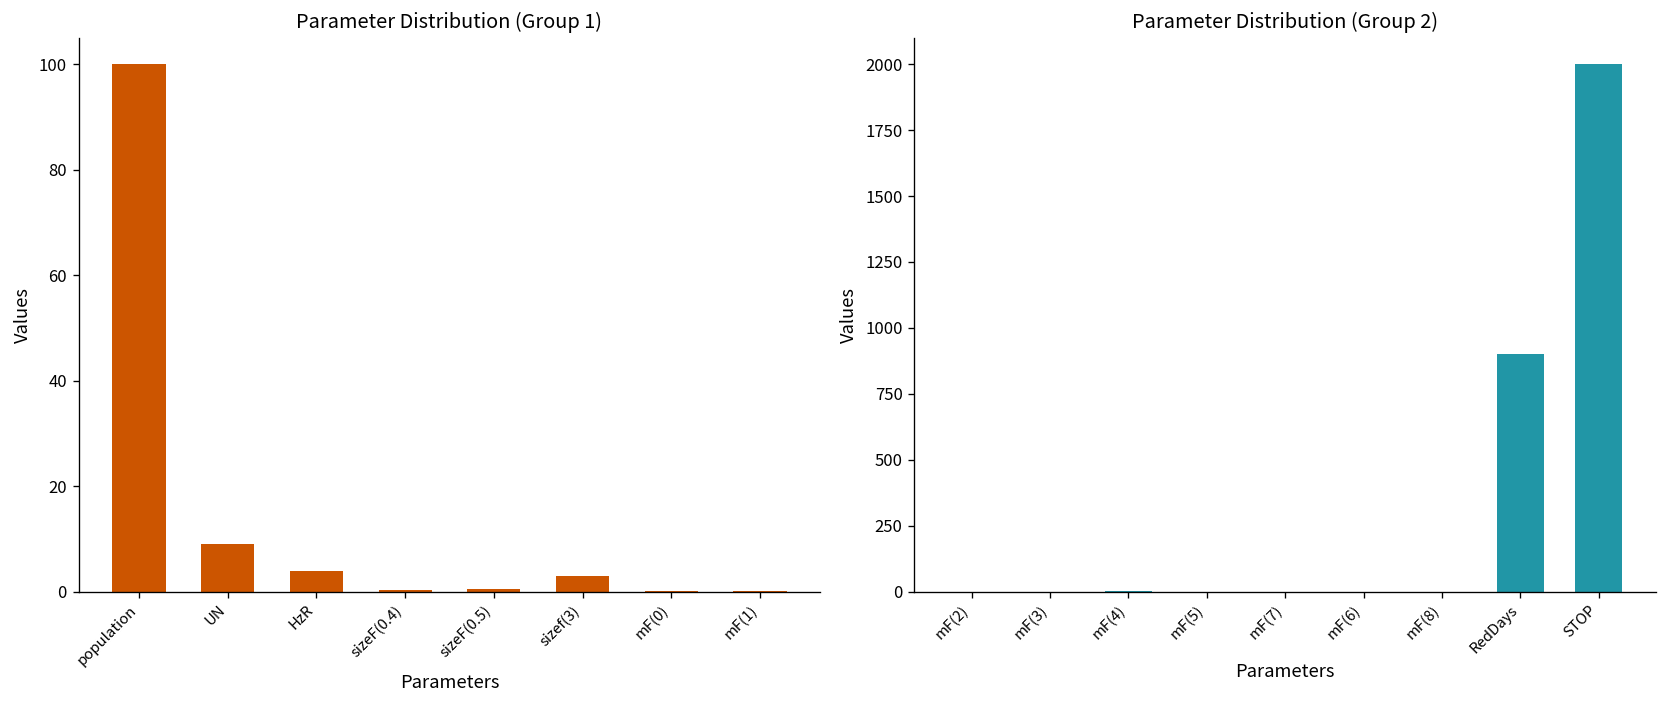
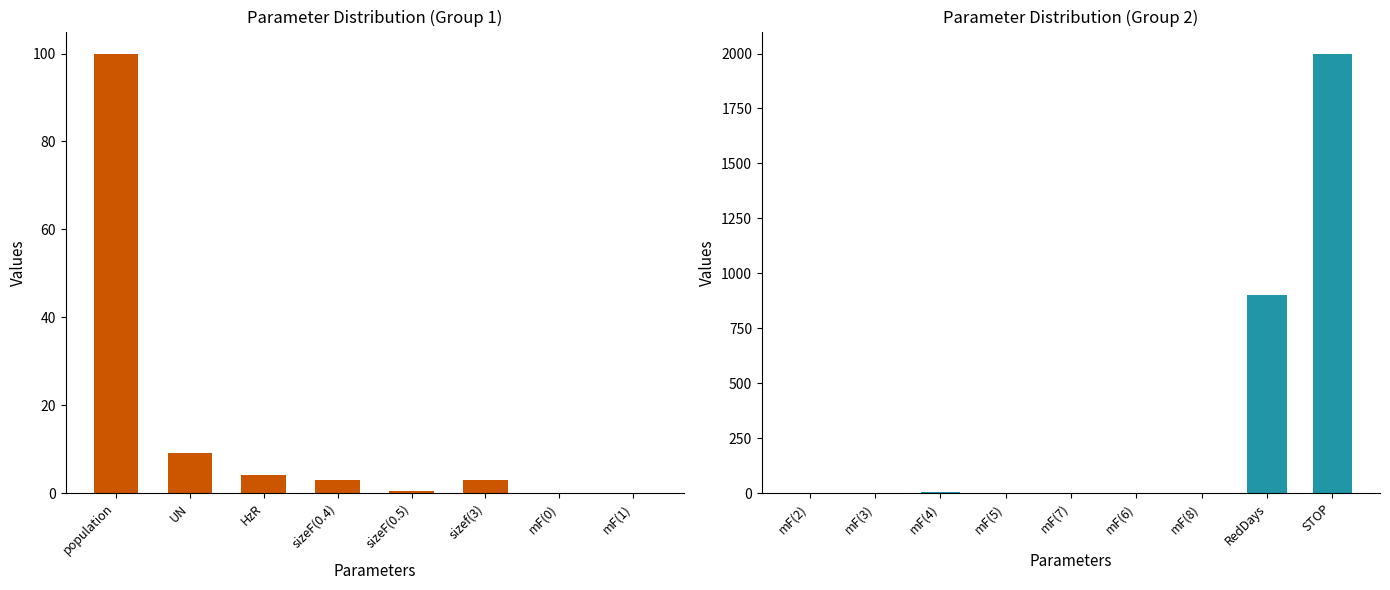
Parameter Distribution (Group 1), sizeF(0.4): 0 -> 3
